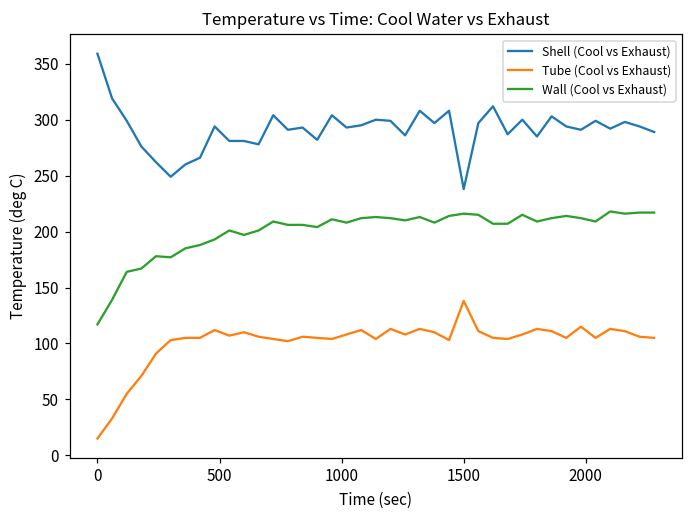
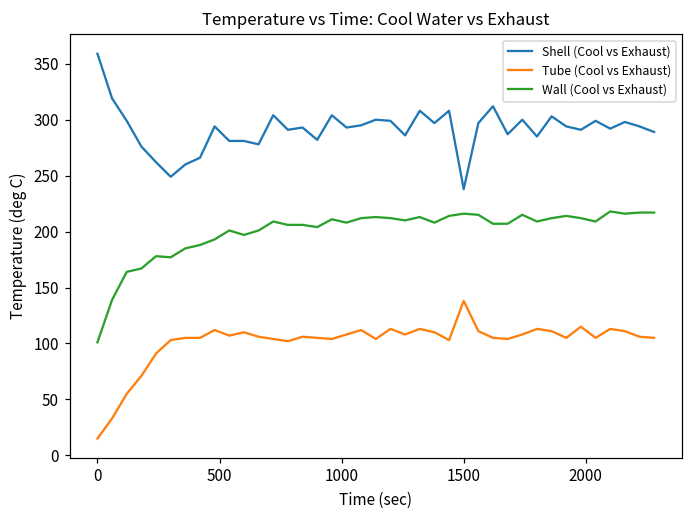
Wall (Cool vs Exhaust), 0: 117 -> 101
